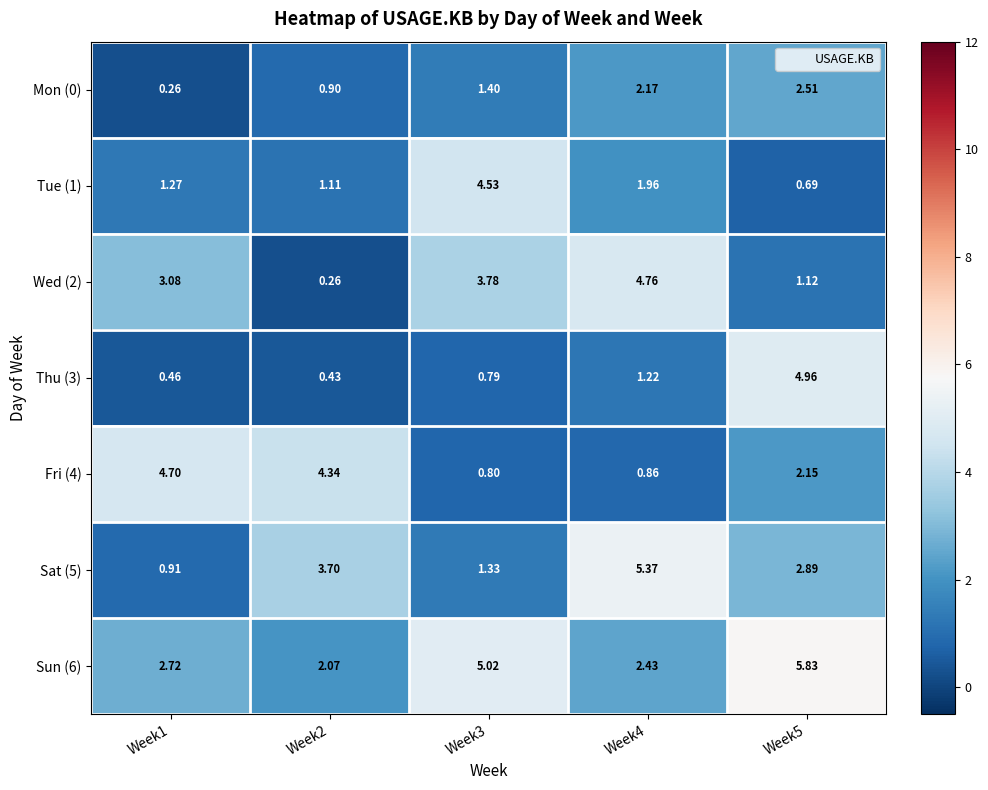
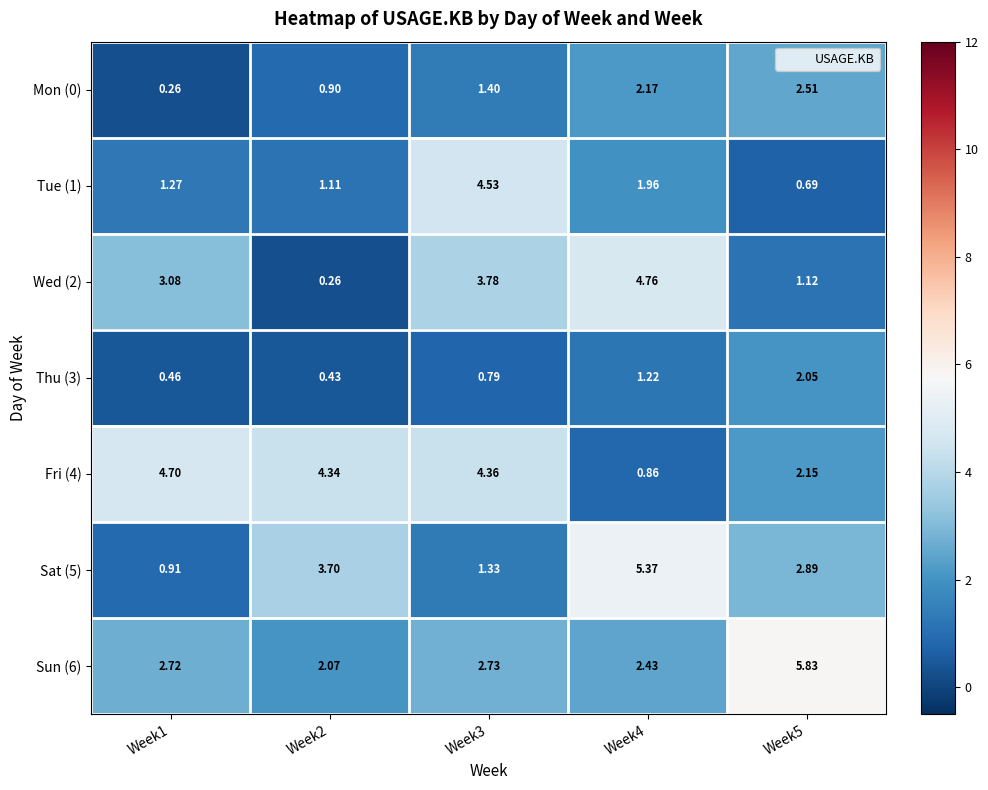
Thu (3), Week5: 4.96 -> 2.05
Fri (4), Week3: 0.80 -> 4.36
Sun (6), Week3: 5.02 -> 2.73
